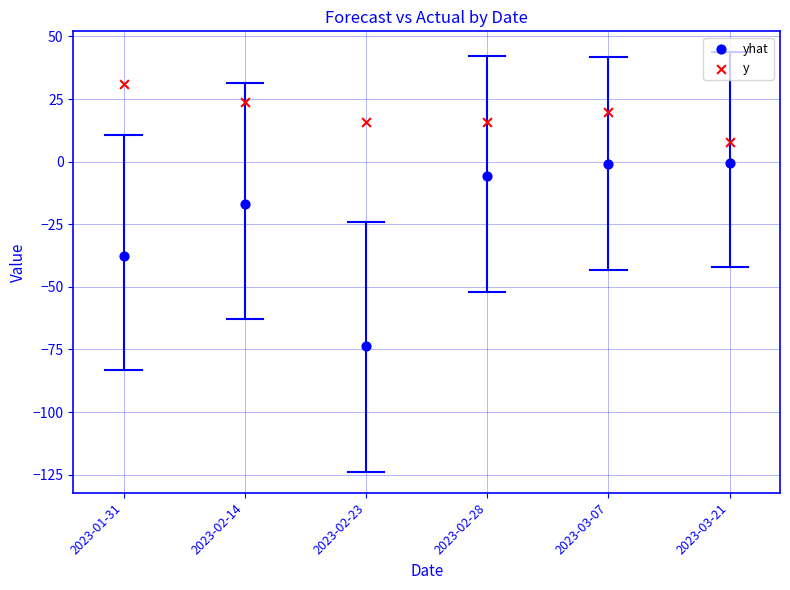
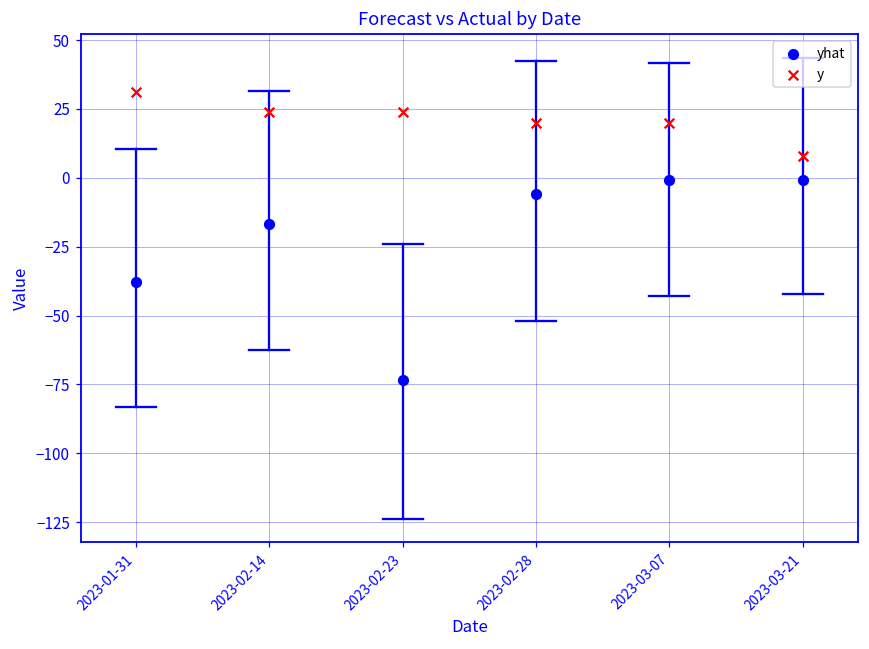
y, 2023-02-23: 16 -> 24
y, 2023-02-28: 16 -> 20
